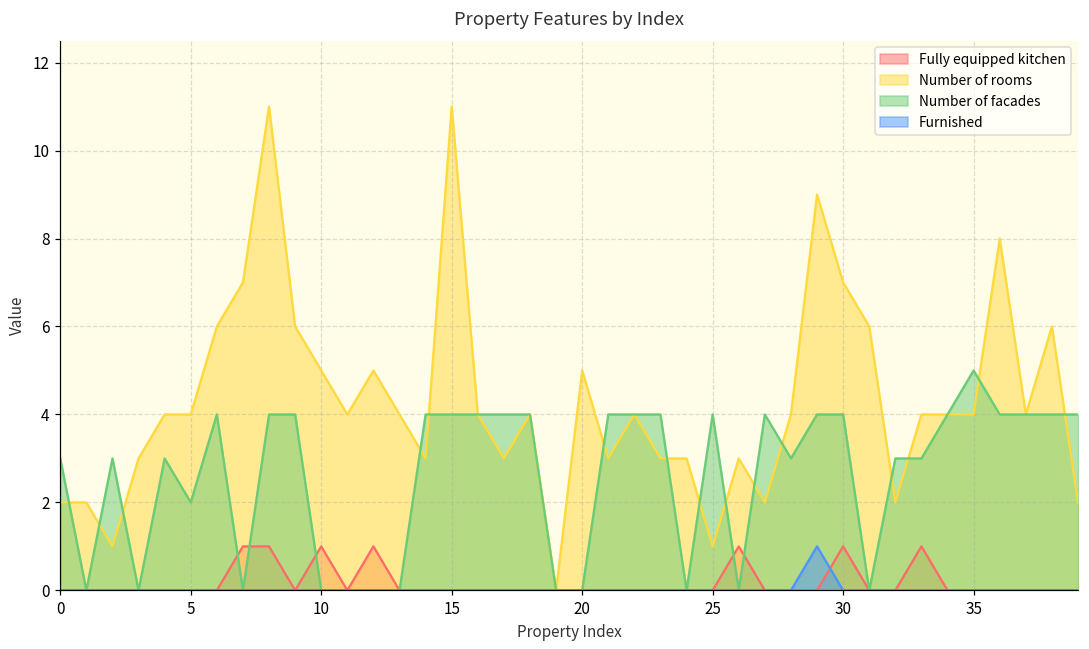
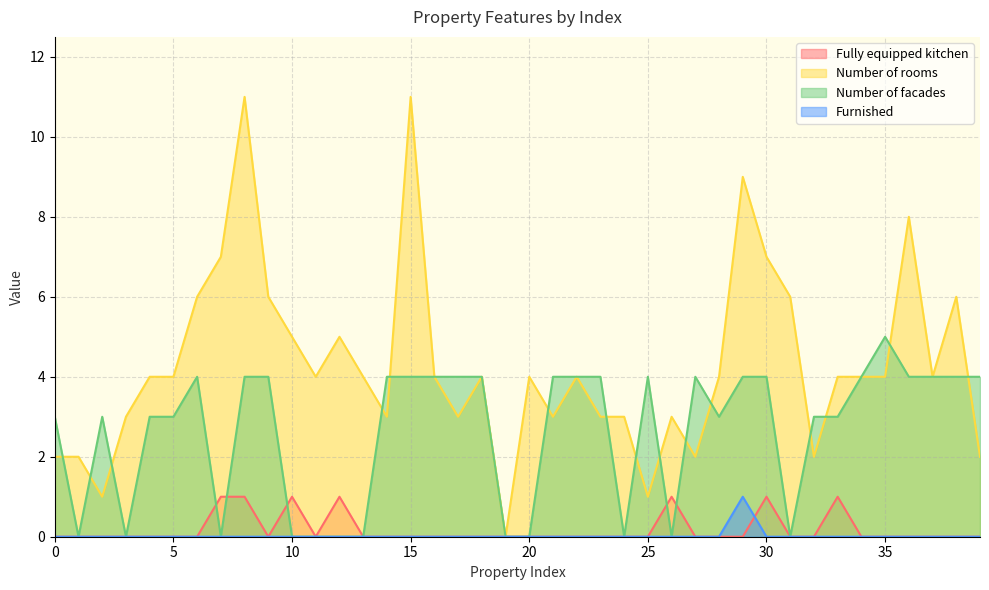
Number of facades, 5: 2 -> 3
Number of rooms, 20: 5 -> 4
